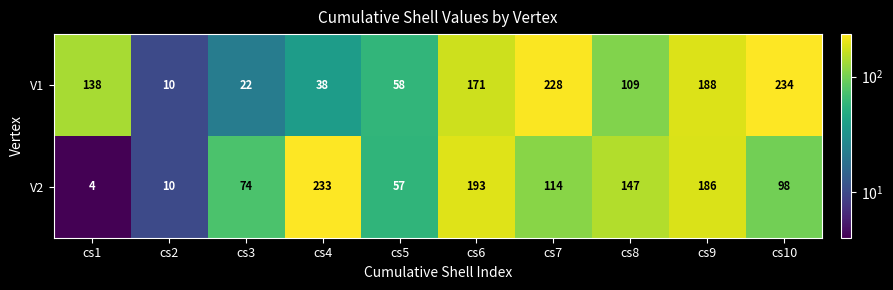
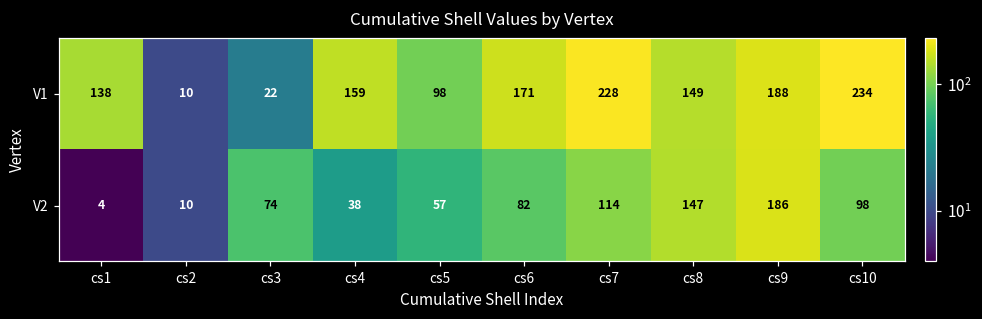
V1, cs4: 38 -> 159
V1, cs5: 58 -> 98
V1, cs8: 109 -> 149
V2, cs4: 233 -> 38
V2, cs6: 193 -> 82
